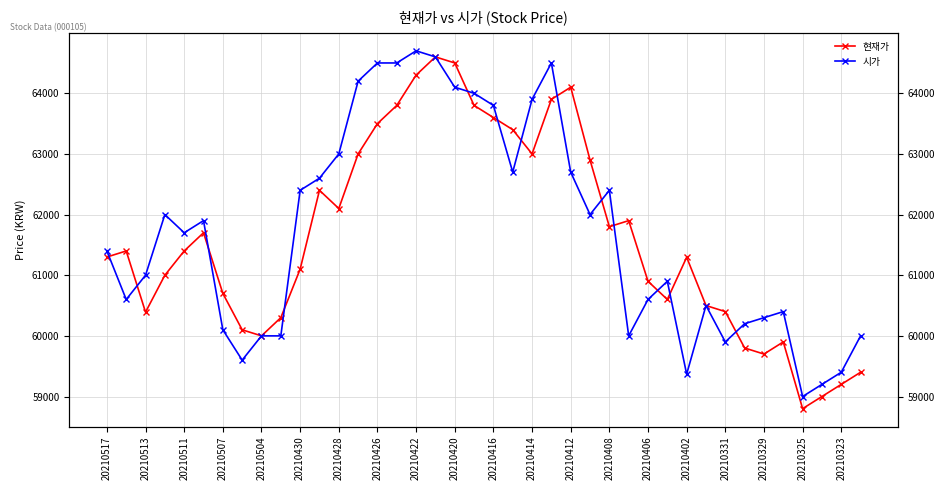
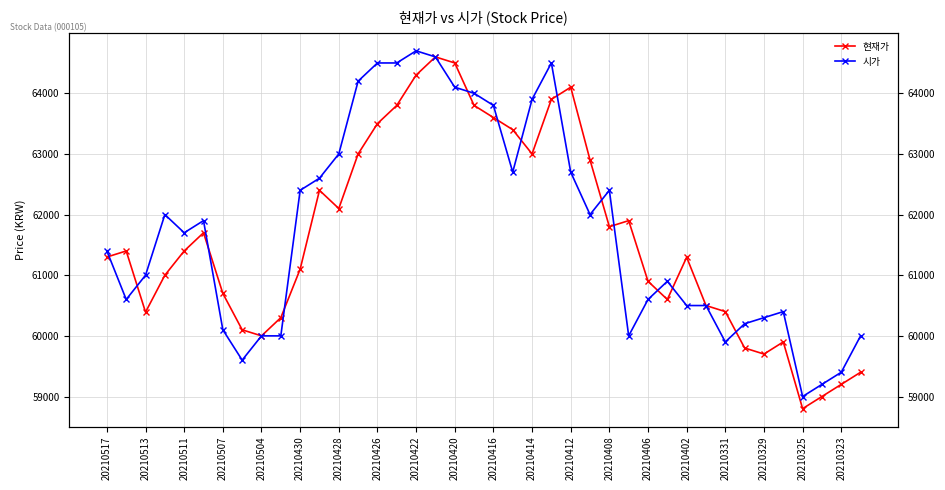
시가, 20210402: 59400 -> 60500
